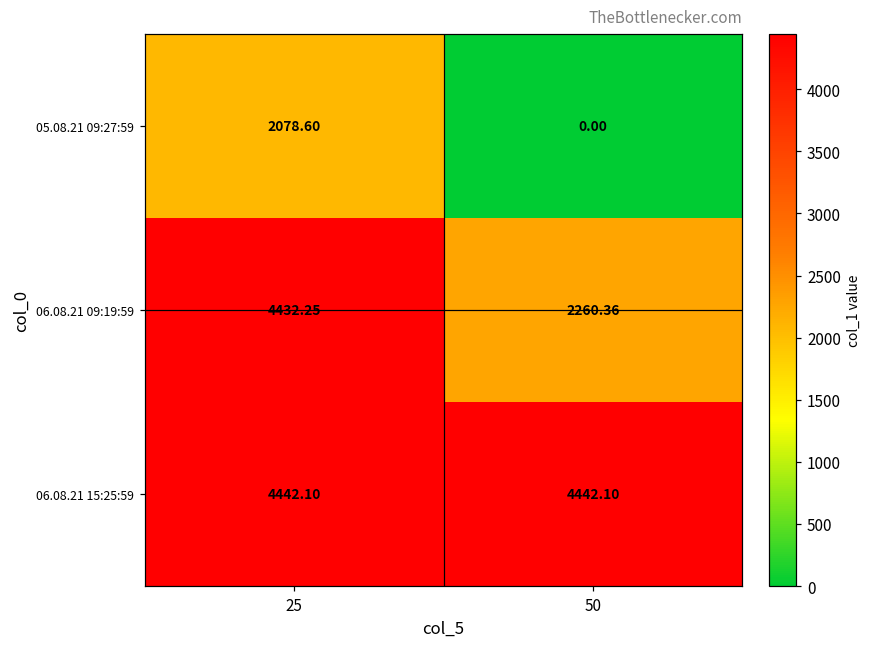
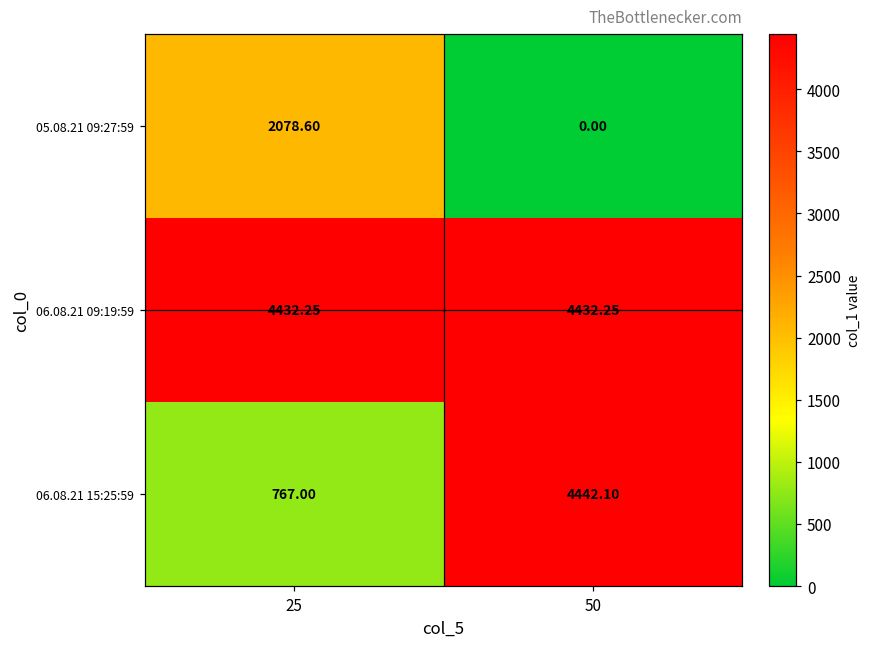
06.08.21 09:19:59, 50: 2260.36 -> 4432.25
06.08.21 15:25:59, 25: 4442.10 -> 767.00
